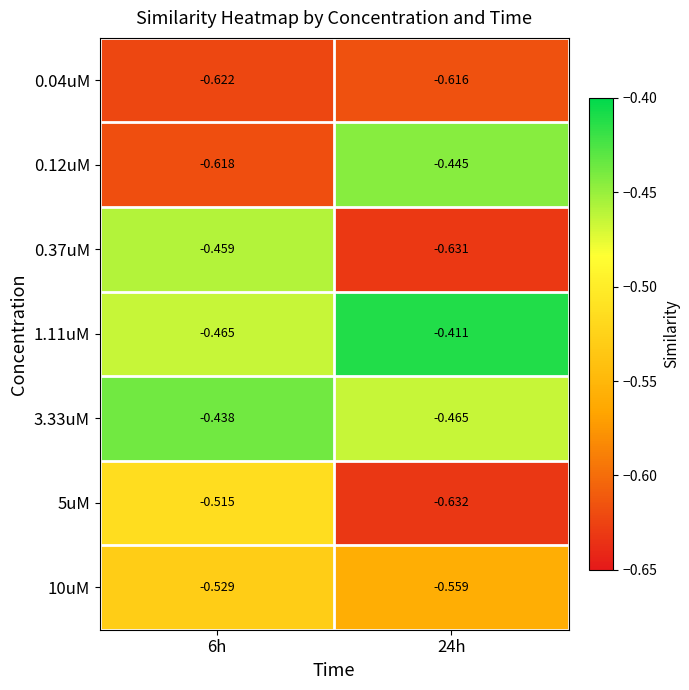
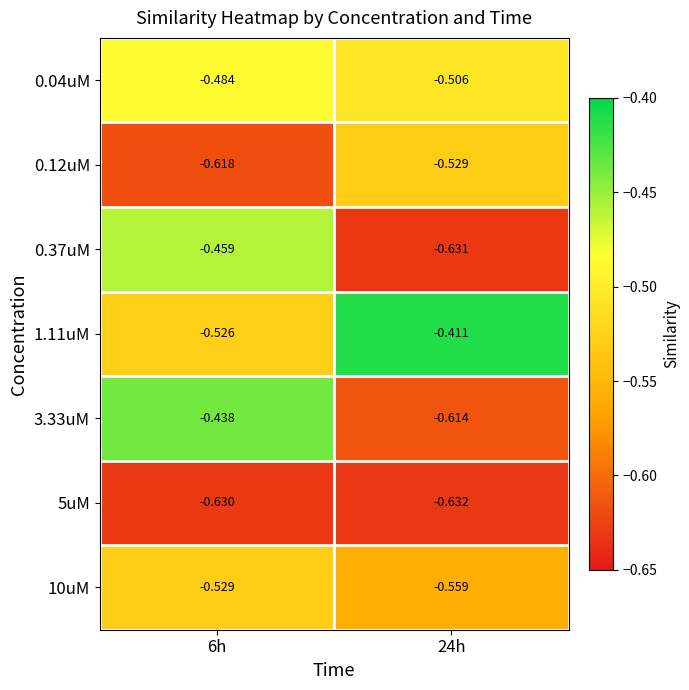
0.04uM, 6h: -0.622 -> -0.484
0.04uM, 24h: -0.616 -> -0.506
0.12uM, 24h: -0.445 -> -0.529
1.11uM, 6h: -0.465 -> -0.526
3.33uM, 24h: -0.465 -> -0.614
5uM, 6h: -0.515 -> -0.630
